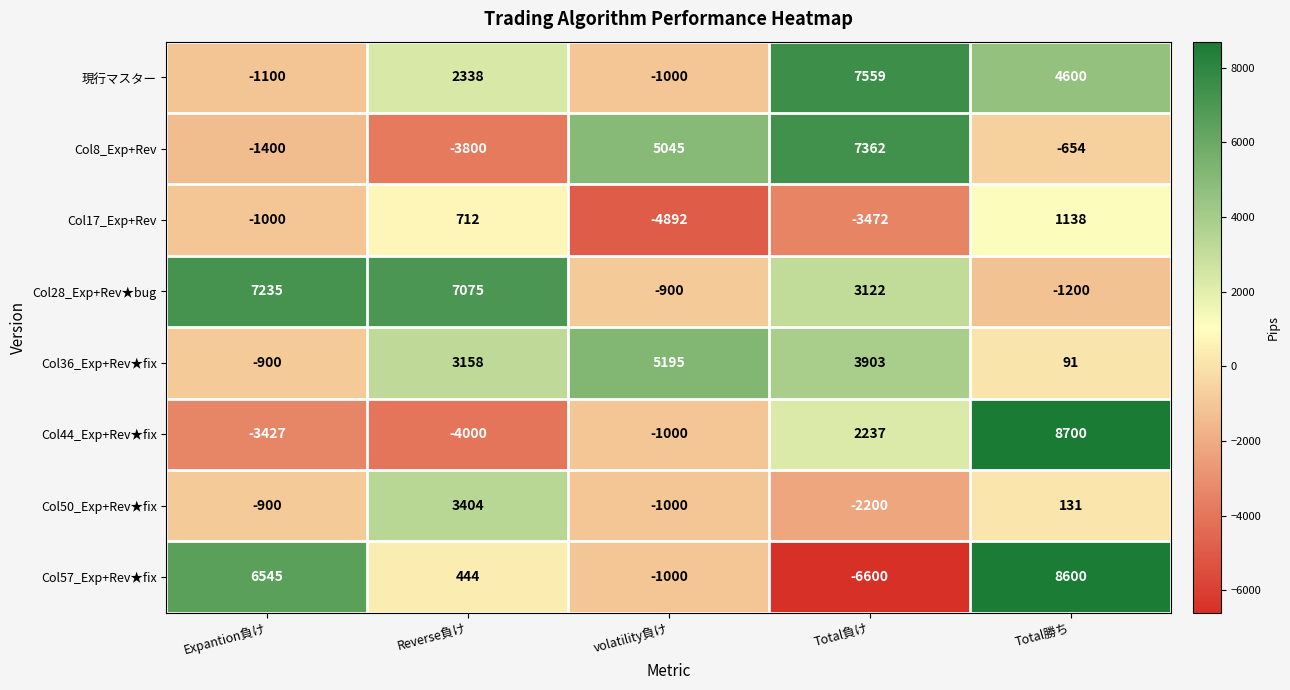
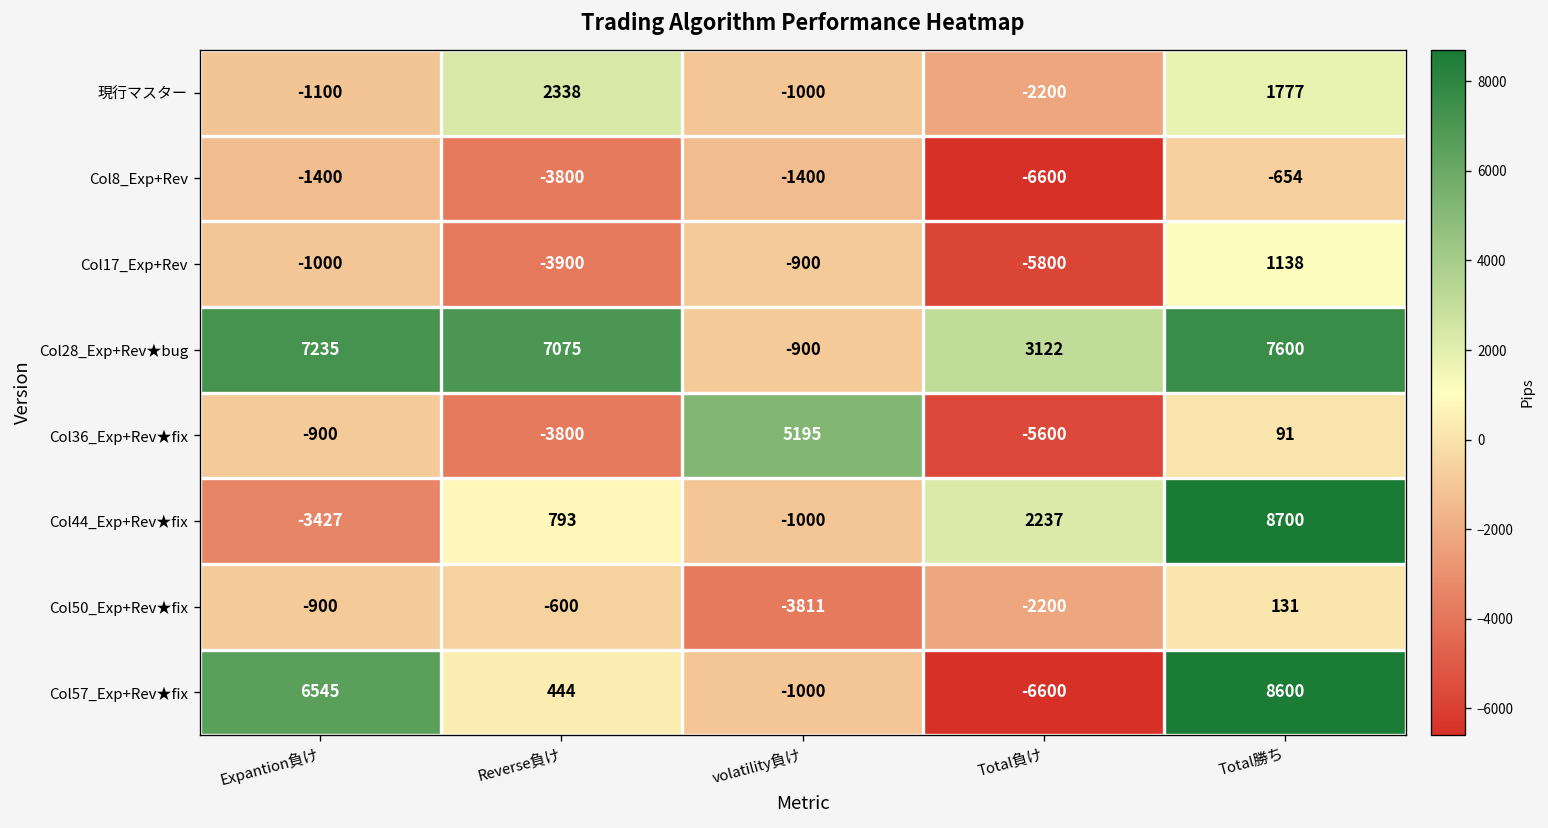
現行マスター, Total負け: 7559 -> -2200
現行マスター, Total勝ち: 4600 -> 1777
Col8_Exp+Rev, volatility負け: 5045 -> -1400
Col8_Exp+Rev, Total負け: 7362 -> -6600
Col17_Exp+Rev, Reverse負け: 712 -> -3900
Col17_Exp+Rev, volatility負け: -4892 -> -900
Col17_Exp+Rev, Total負け: -3472 -> -5800
Col28_Exp+Rev★bug, Total勝ち: -1200 -> 7600
Col36_Exp+Rev★fix, Reverse負け: 3158 -> -3800
Col36_Exp+Rev★fix, Total負け: 3903 -> -5600
Col44_Exp+Rev★fix, Reverse負け: -4000 -> 793
Col50_Exp+Rev★fix, Reverse負け: 3404 -> -600
Col50_Exp+Rev★fix, volatility負け: -1000 -> -3811
